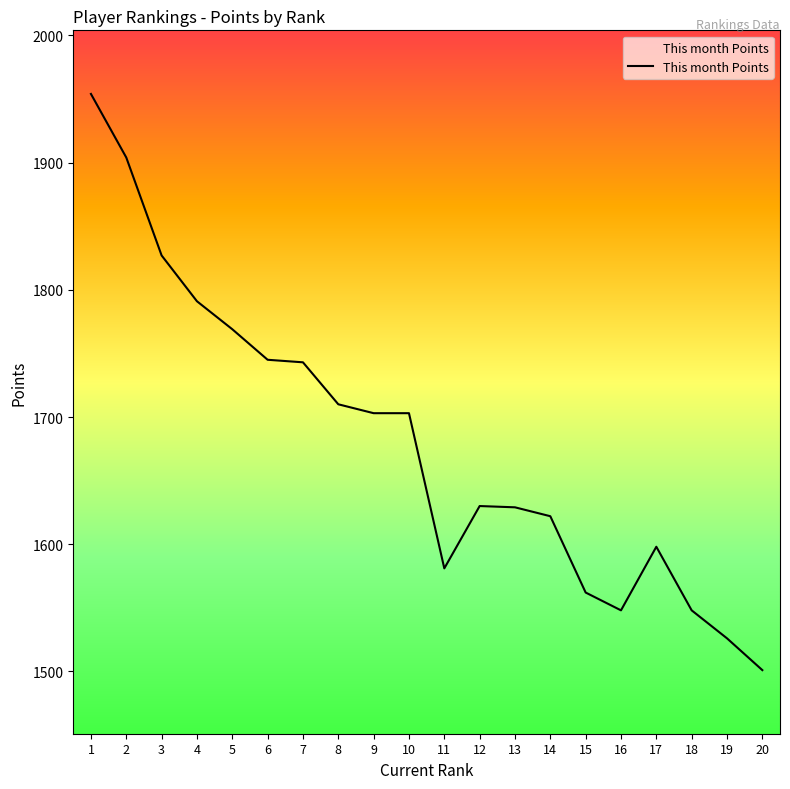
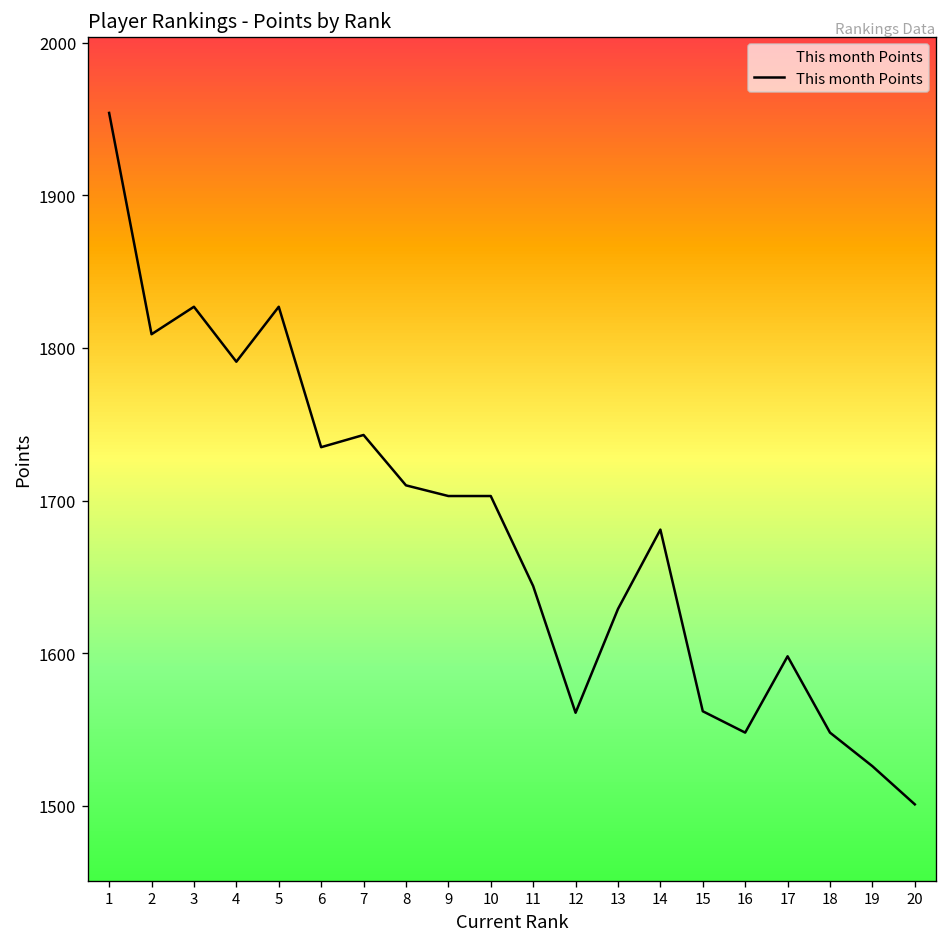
2: 1904 -> 1809
5: 1769 -> 1827
6: 1745 -> 1735
11: 1581 -> 1644
12: 1630 -> 1561
14: 1622 -> 1681
